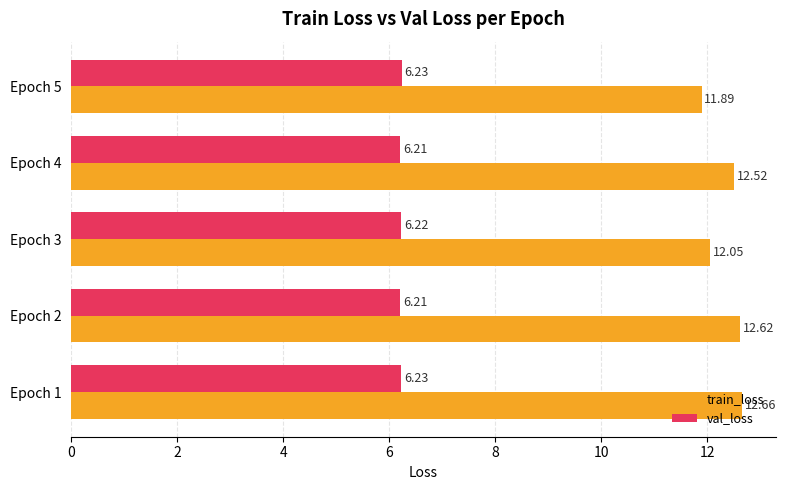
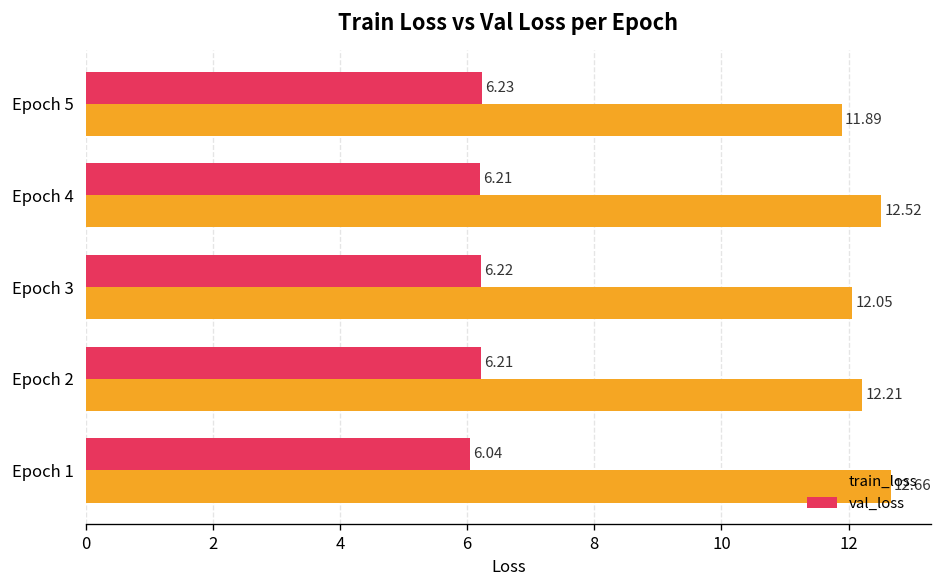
train_loss, Epoch 2: 12.62 -> 12.21
val_loss, Epoch 1: 6.23 -> 6.04
